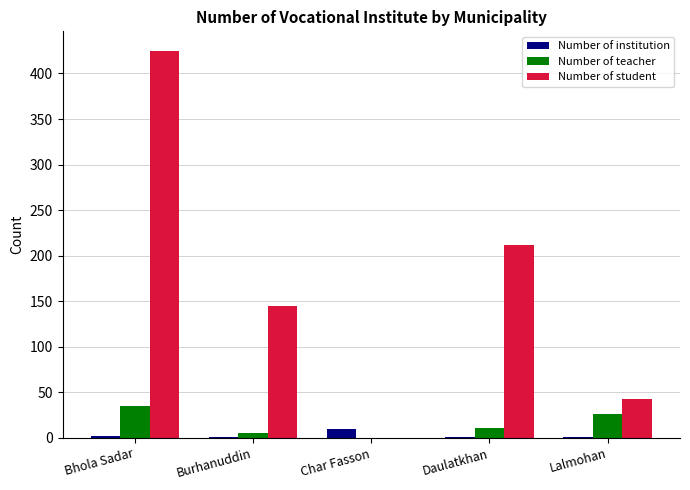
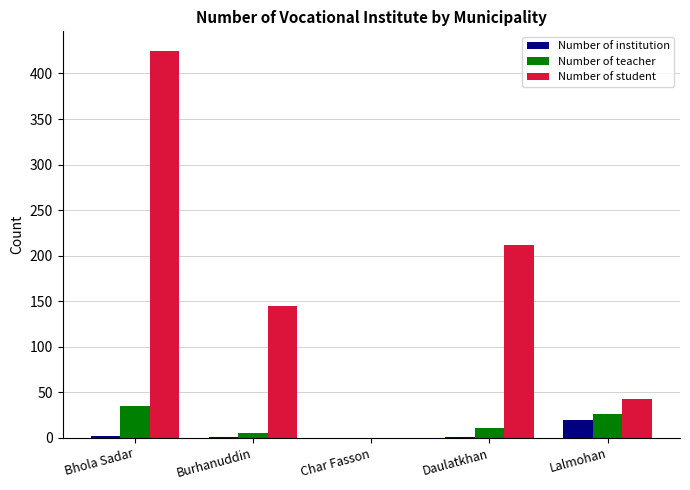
Number of institution, Char Fasson: 10 -> 0
Number of institution, Lalmohan: 0 -> 20
